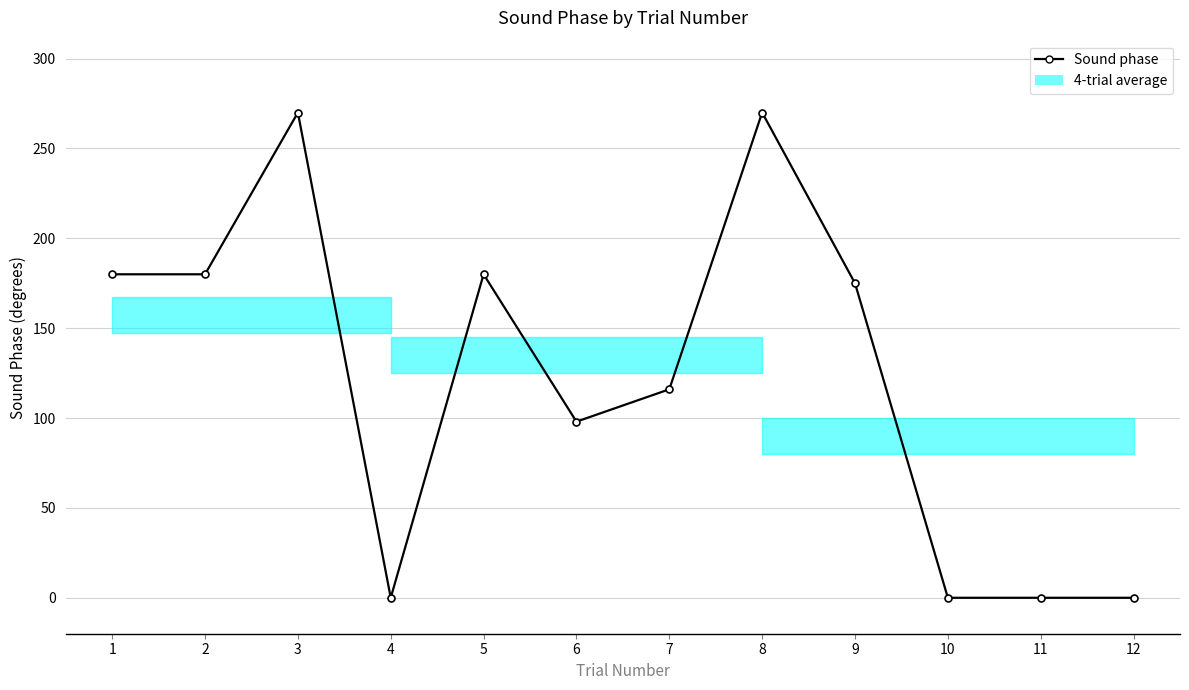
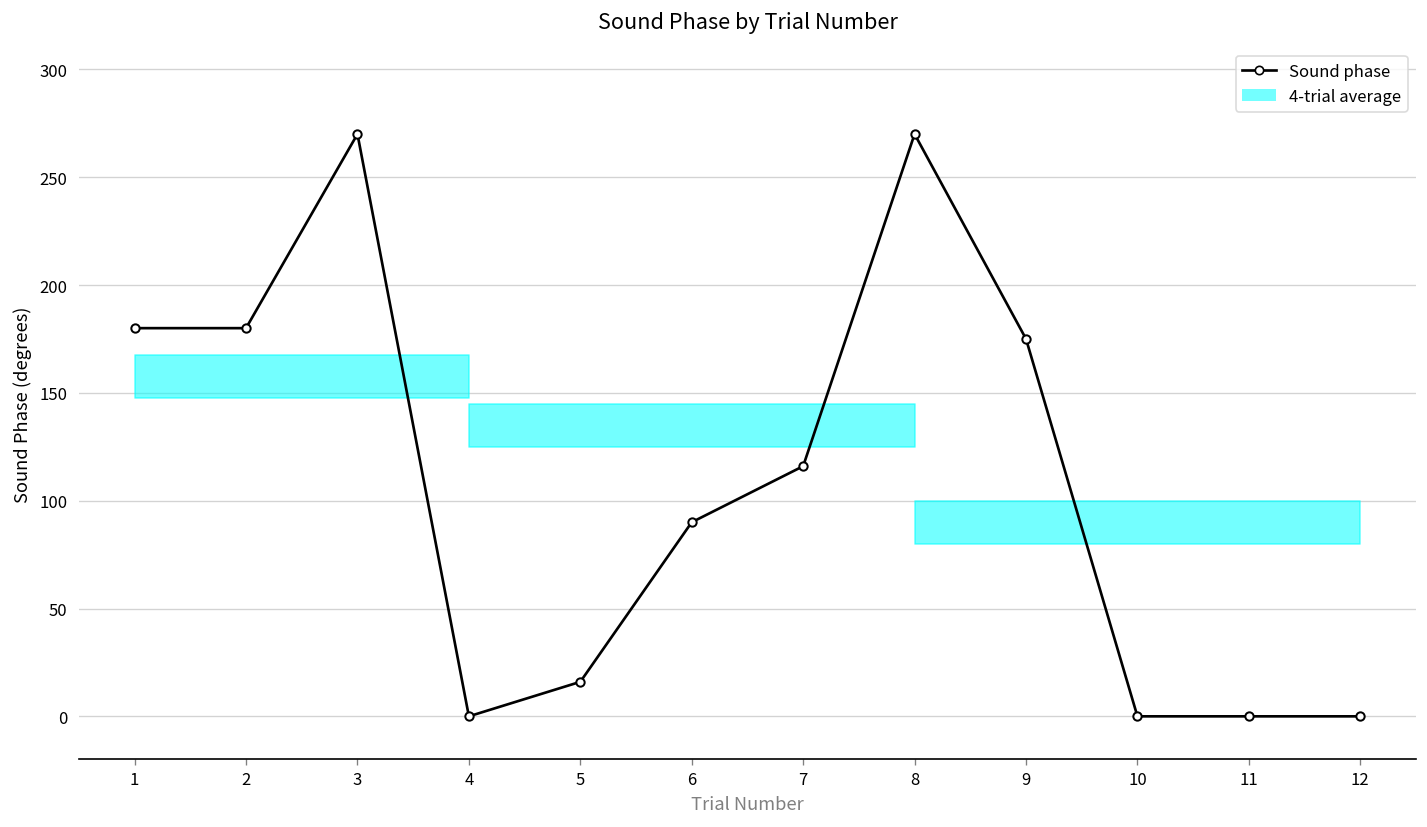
5: 180 -> 16
6: 98 -> 90
